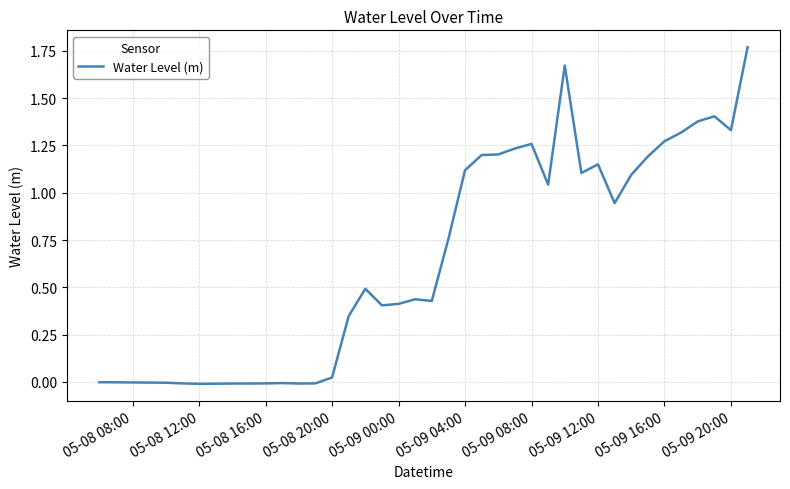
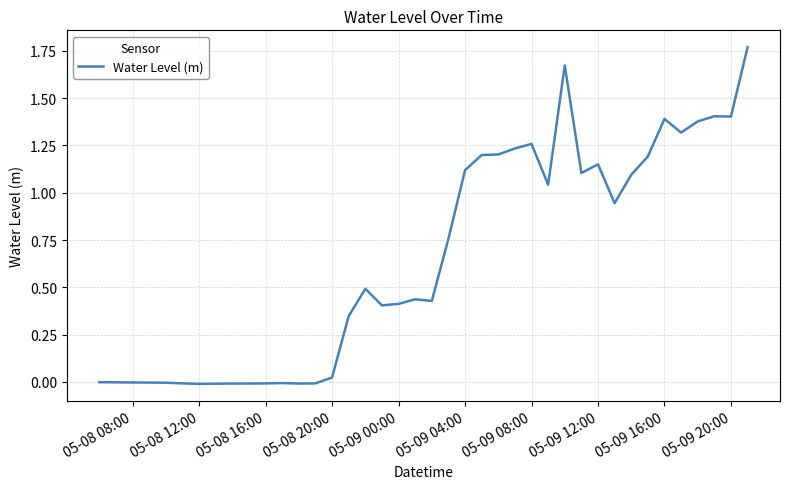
05-09 16:00: 1.27 -> 1.39
05-09 20:00: 1.33 -> 1.40
